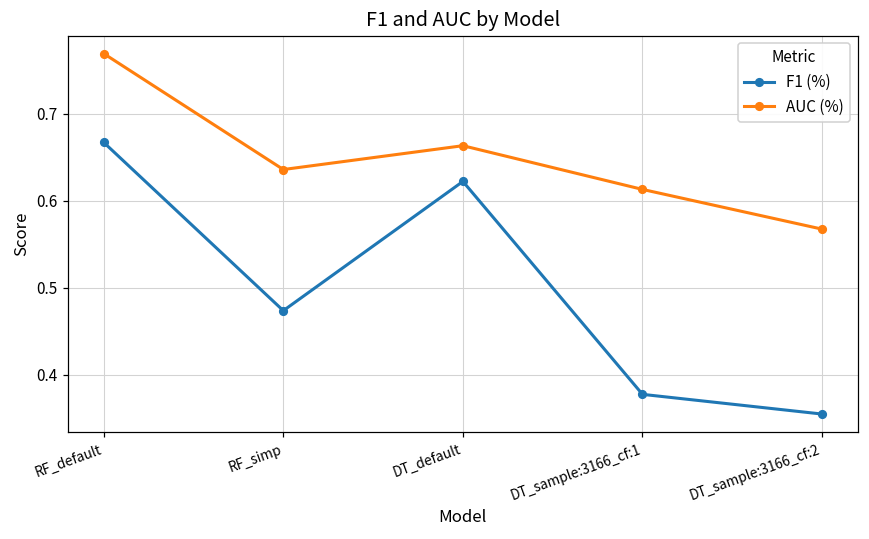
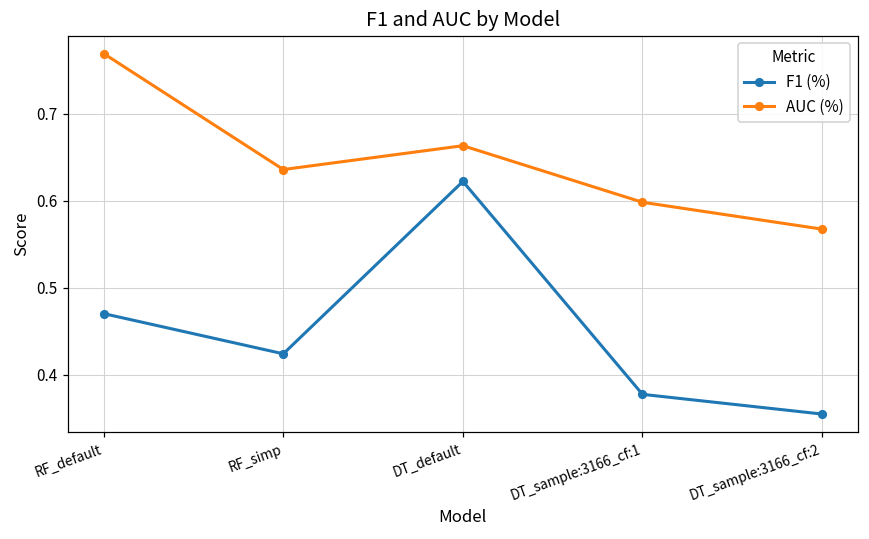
F1 (%), RF_default: 0.67 -> 0.47
F1 (%), RF_simp: 0.47 -> 0.42
AUC (%), DT_sample:3166_cf:1: 0.61 -> 0.60
